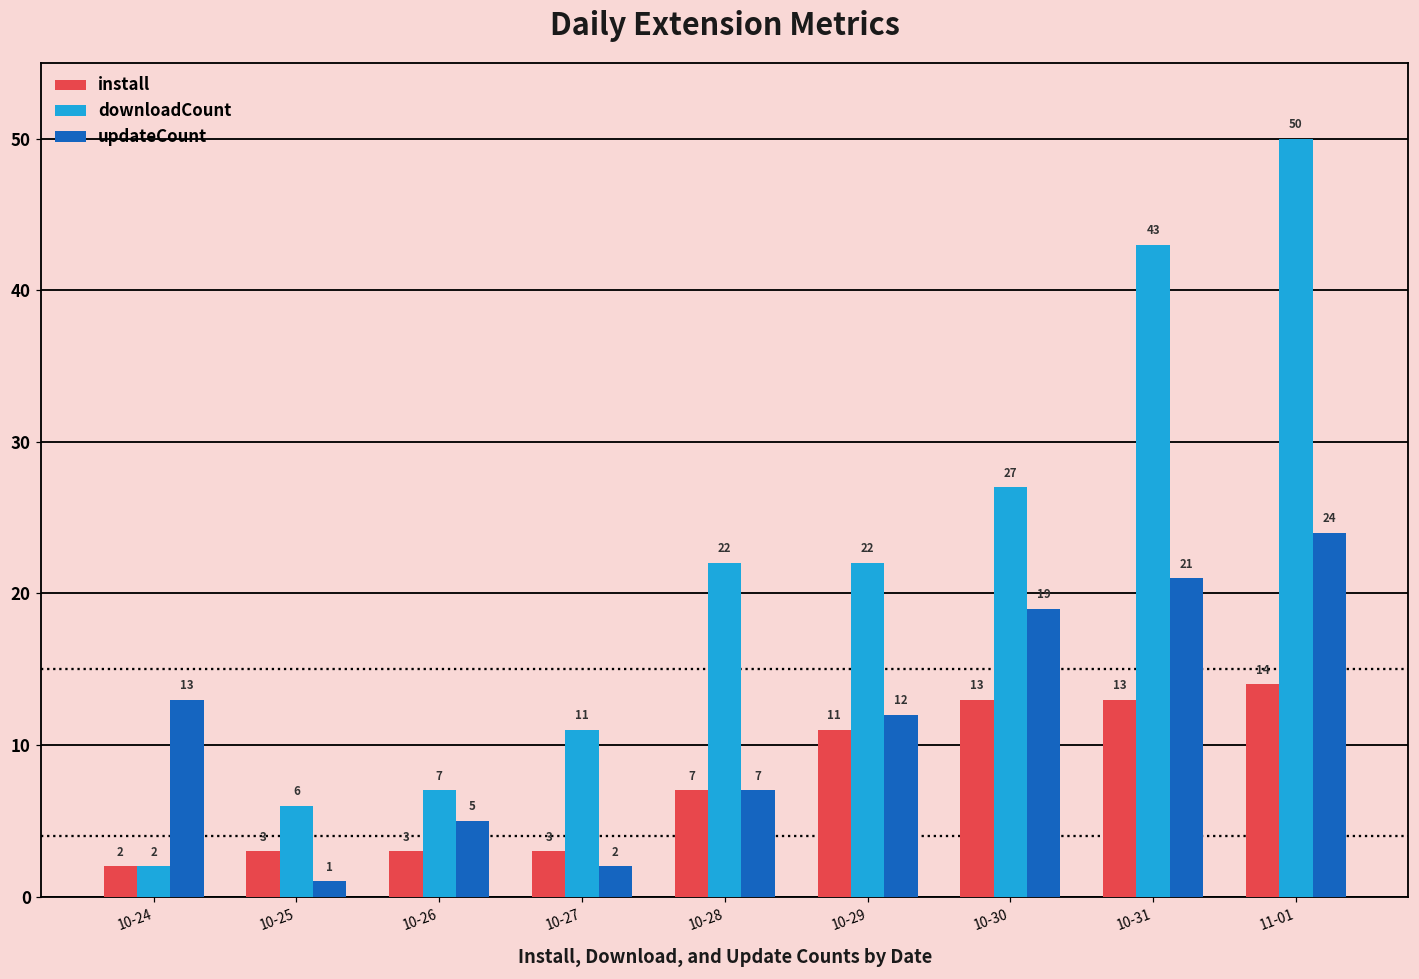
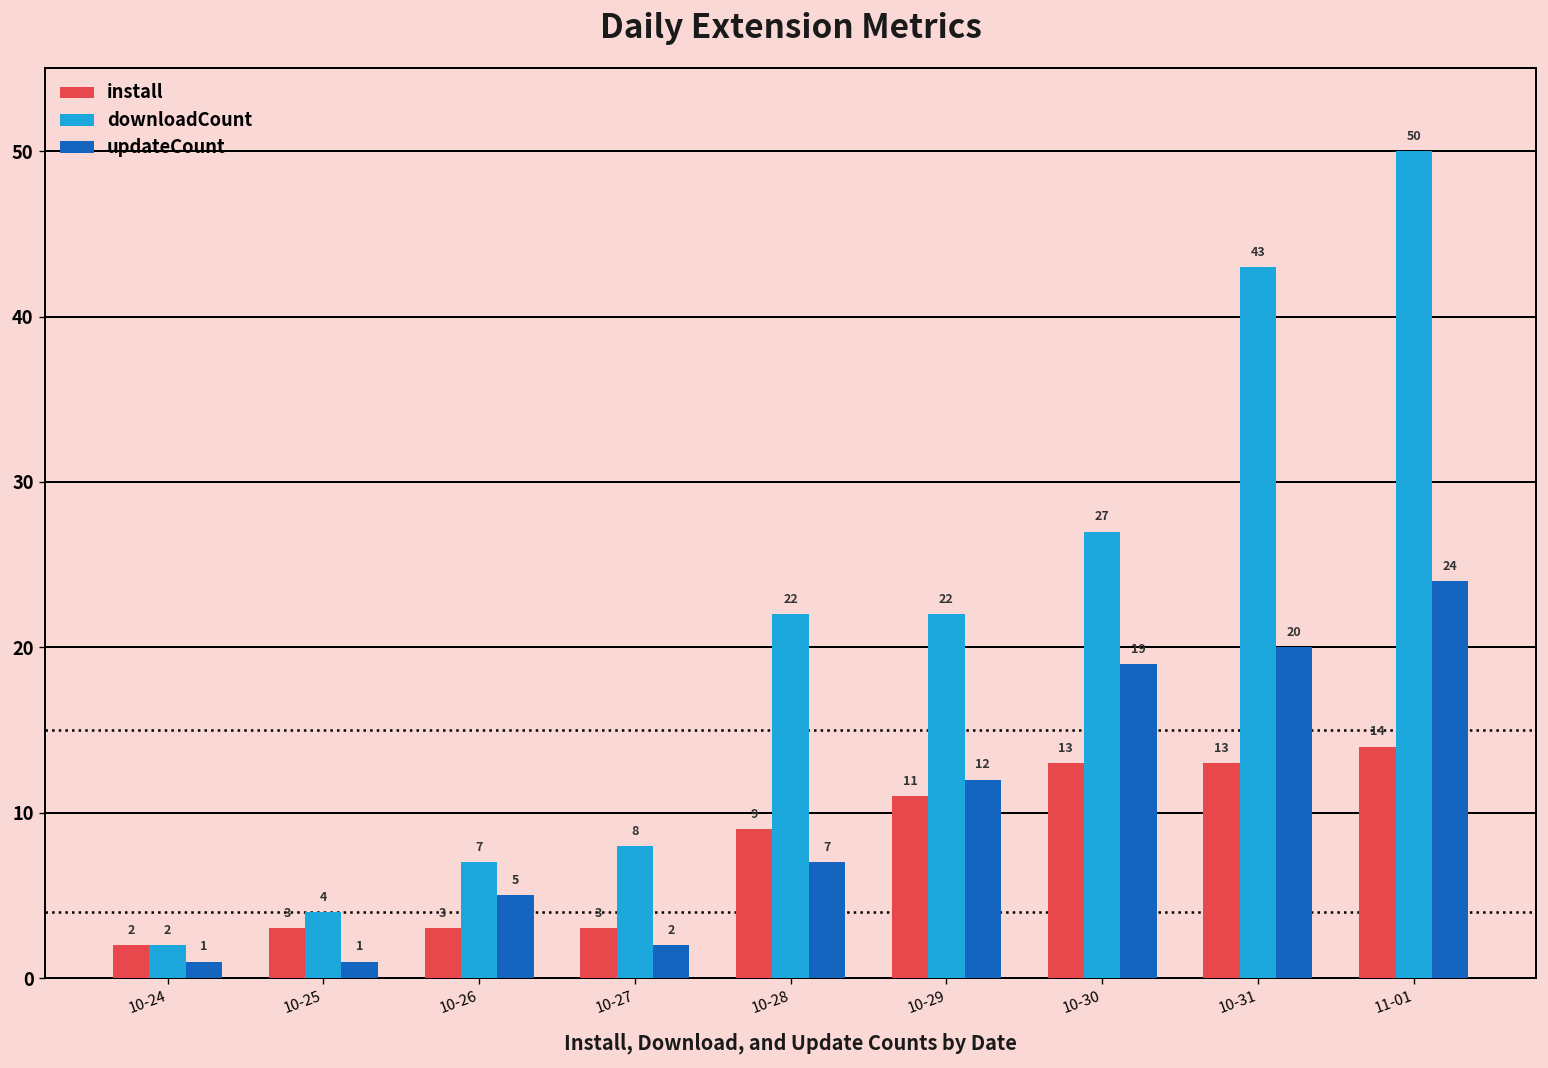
updateCount, 10-24: 13 -> 1
downloadCount, 10-25: 6 -> 4
downloadCount, 10-27: 11 -> 8
install, 10-28: 7 -> 9
updateCount, 10-31: 21 -> 20
